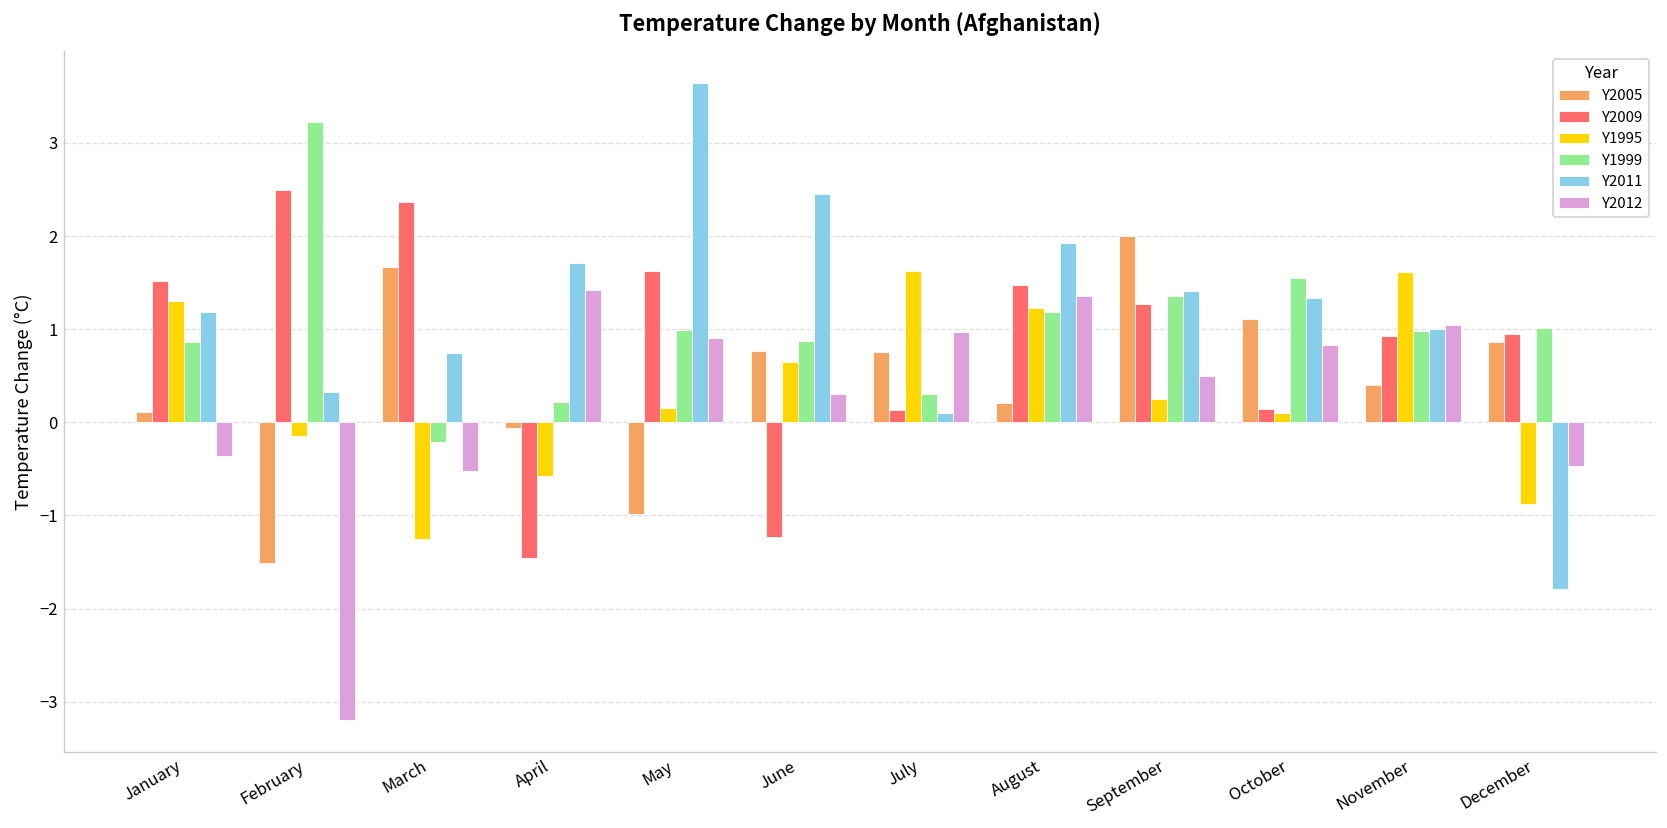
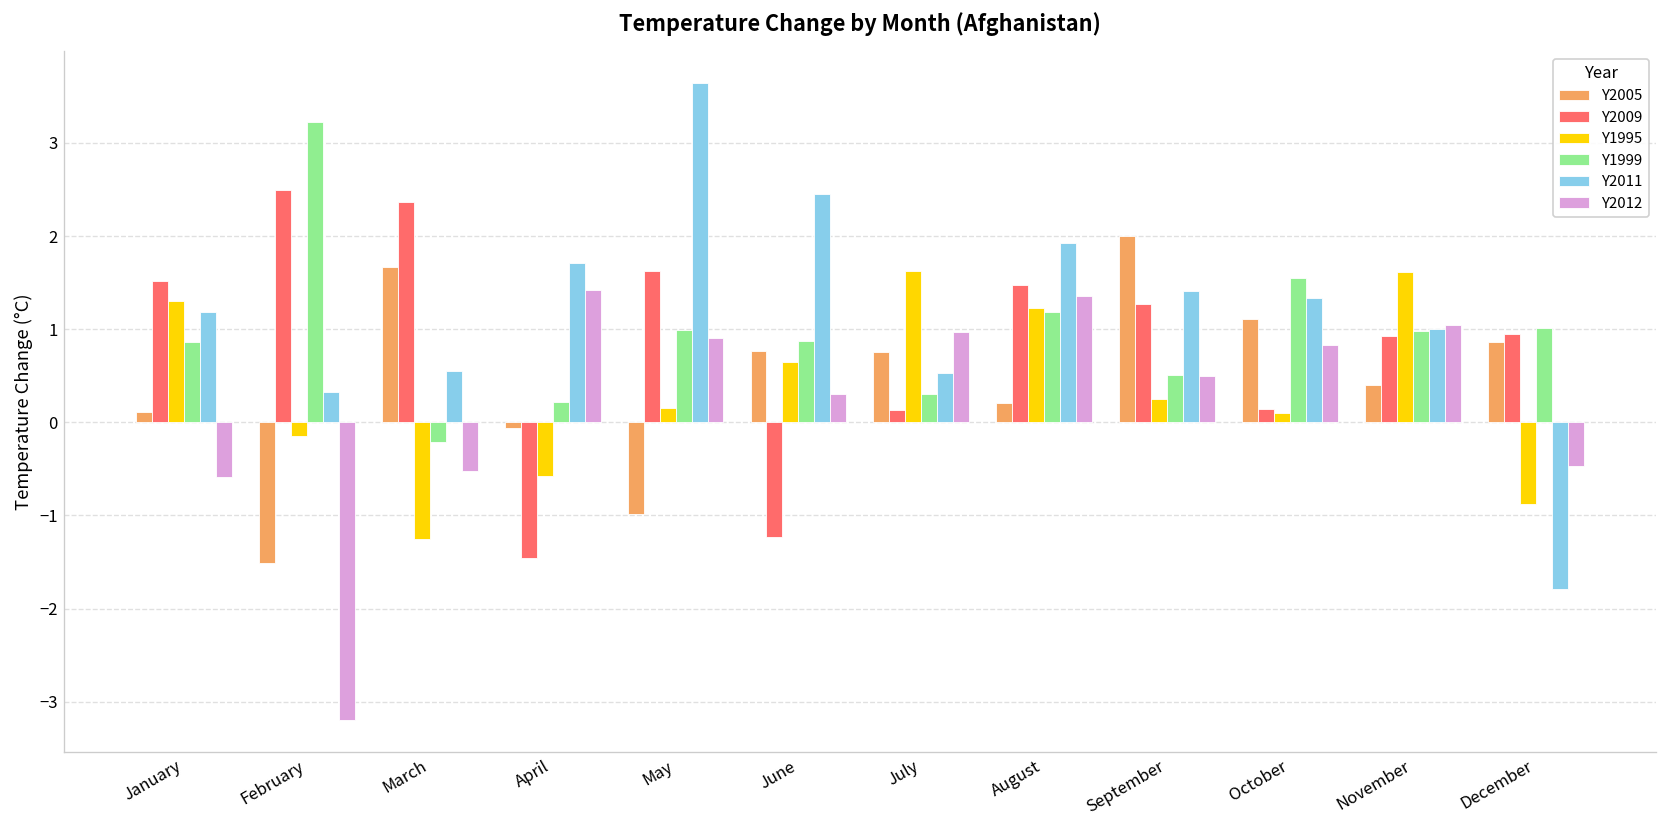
Y2012, January: -0.4 -> -0.6
Y2011, March: 0.7 -> 0.5
Y2011, July: 0.1 -> 0.5
Y1999, September: 1.4 -> 0.5
